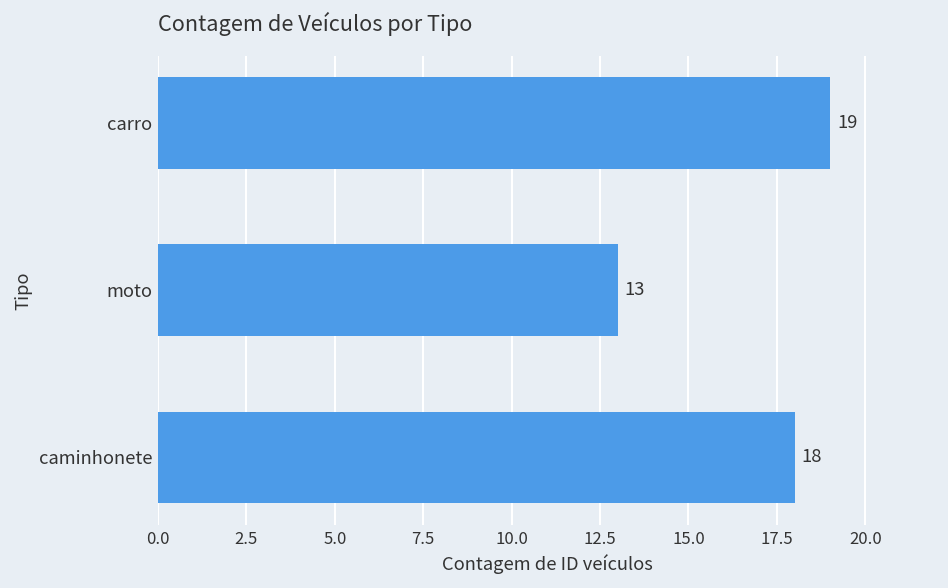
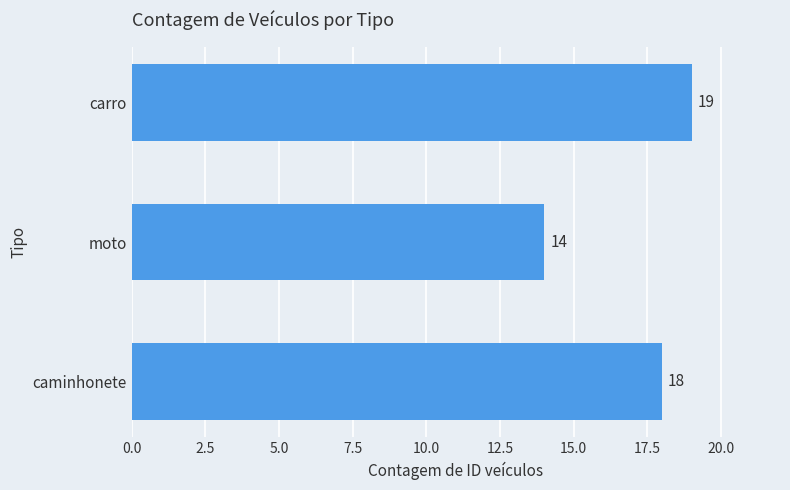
moto: 13 -> 14
